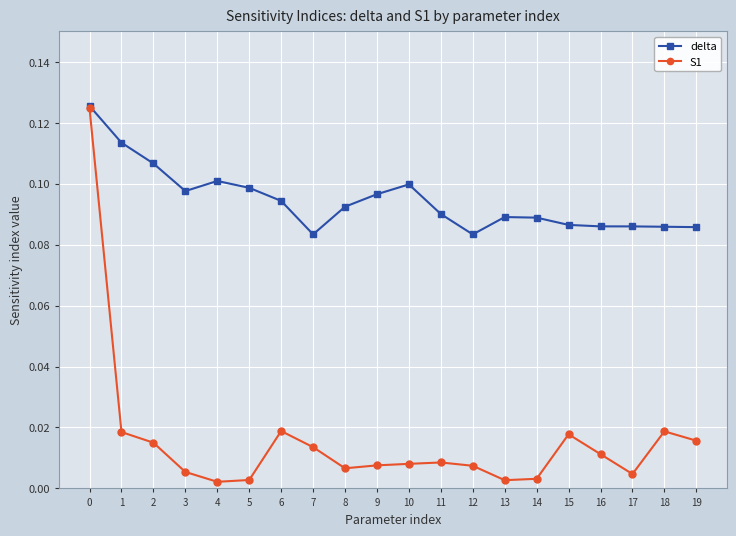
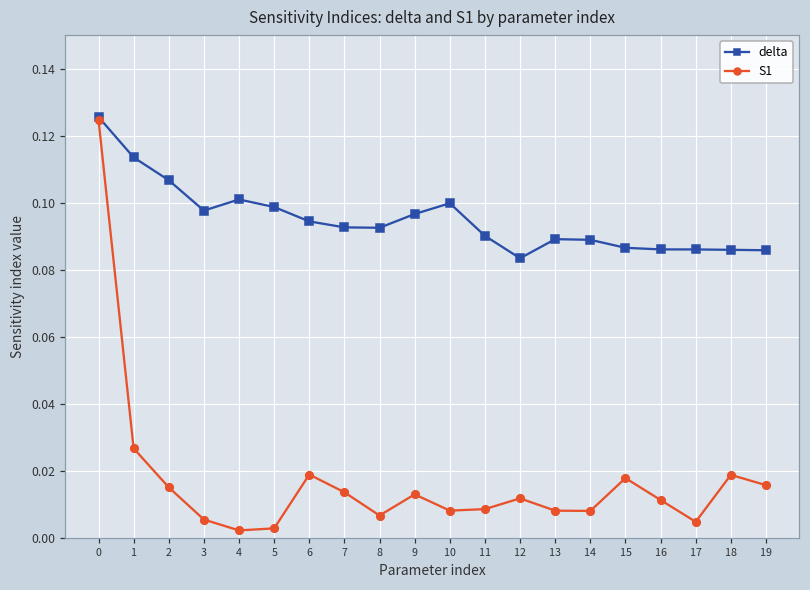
S1, 1: 0.019 -> 0.027
delta, 7: 0.083 -> 0.093
S1, 9: 0.008 -> 0.013
S1, 12: 0.007 -> 0.012
S1, 13: 0.003 -> 0.008
S1, 14: 0.003 -> 0.008
